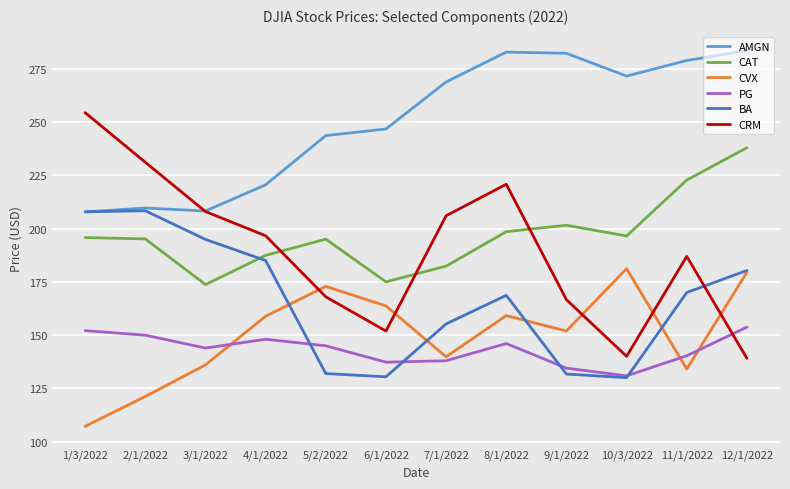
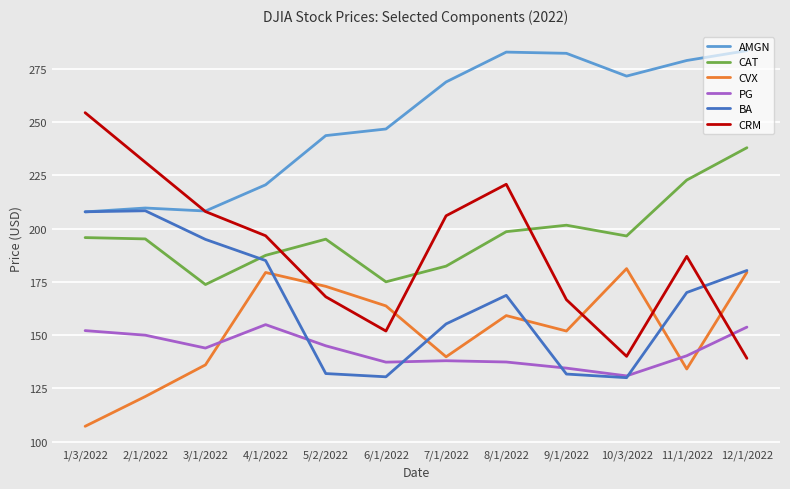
CVX, 4/1/2022: 159 -> 179
PG, 4/1/2022: 148 -> 155
PG, 8/1/2022: 146 -> 137
